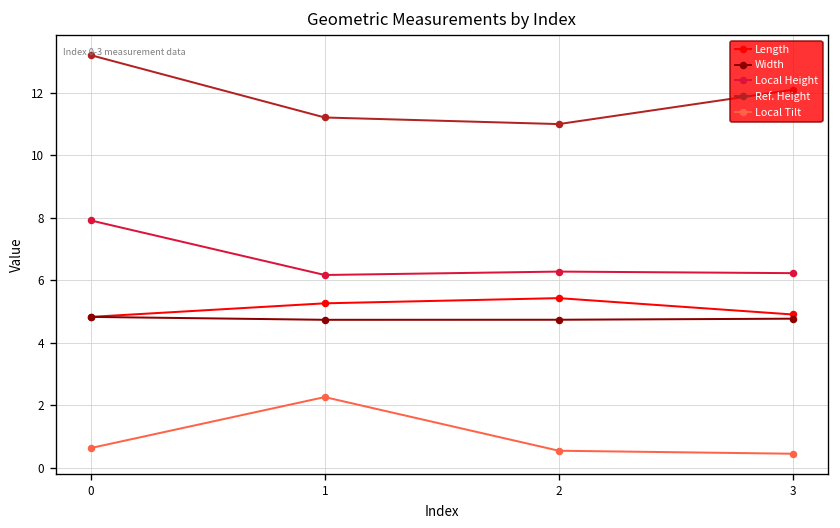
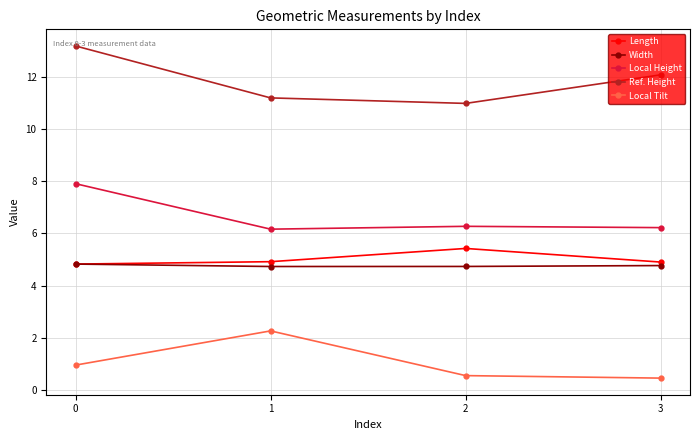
Local Tilt, 0: 0.6 -> 0.9
Length, 1: 5.3 -> 4.9
